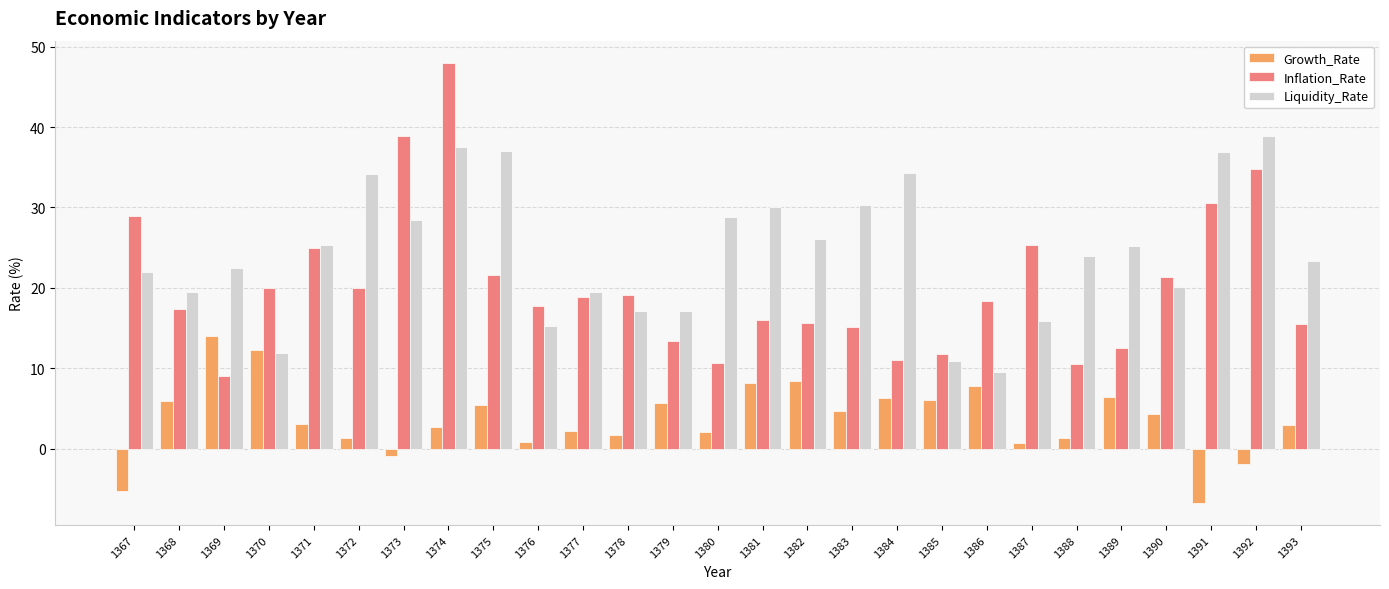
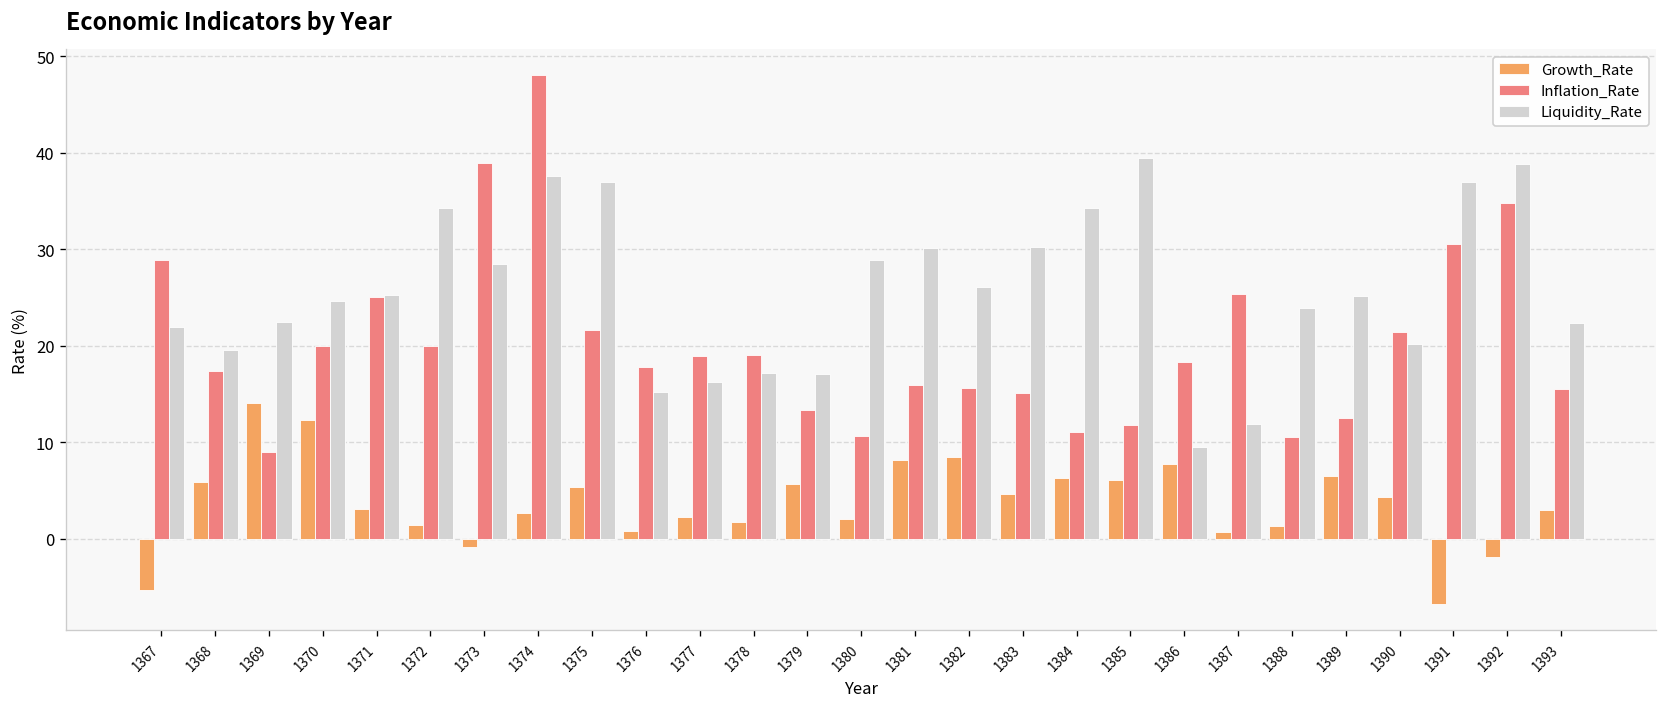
Liquidity_Rate, 1370: 12 -> 25
Liquidity_Rate, 1377: 19 -> 16
Liquidity_Rate, 1385: 11 -> 39
Liquidity_Rate, 1387: 16 -> 12
Liquidity_Rate, 1393: 23 -> 22
